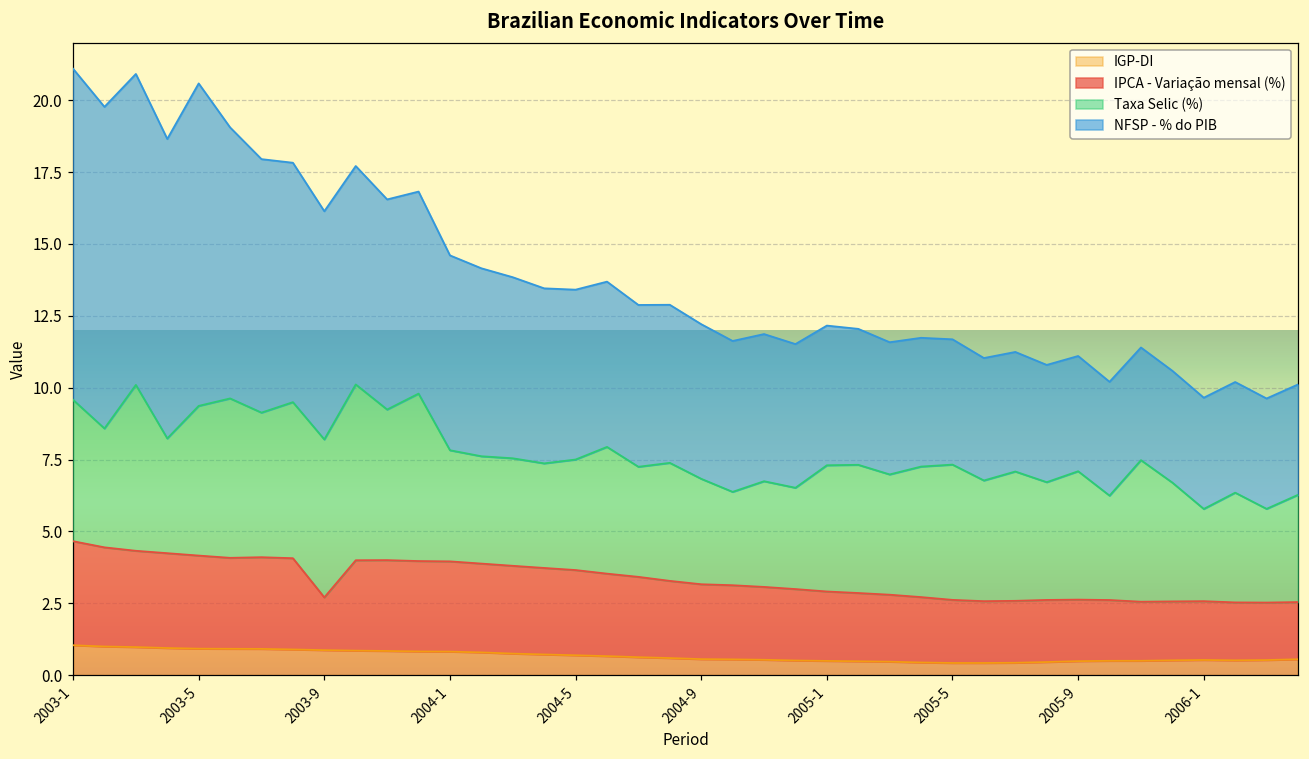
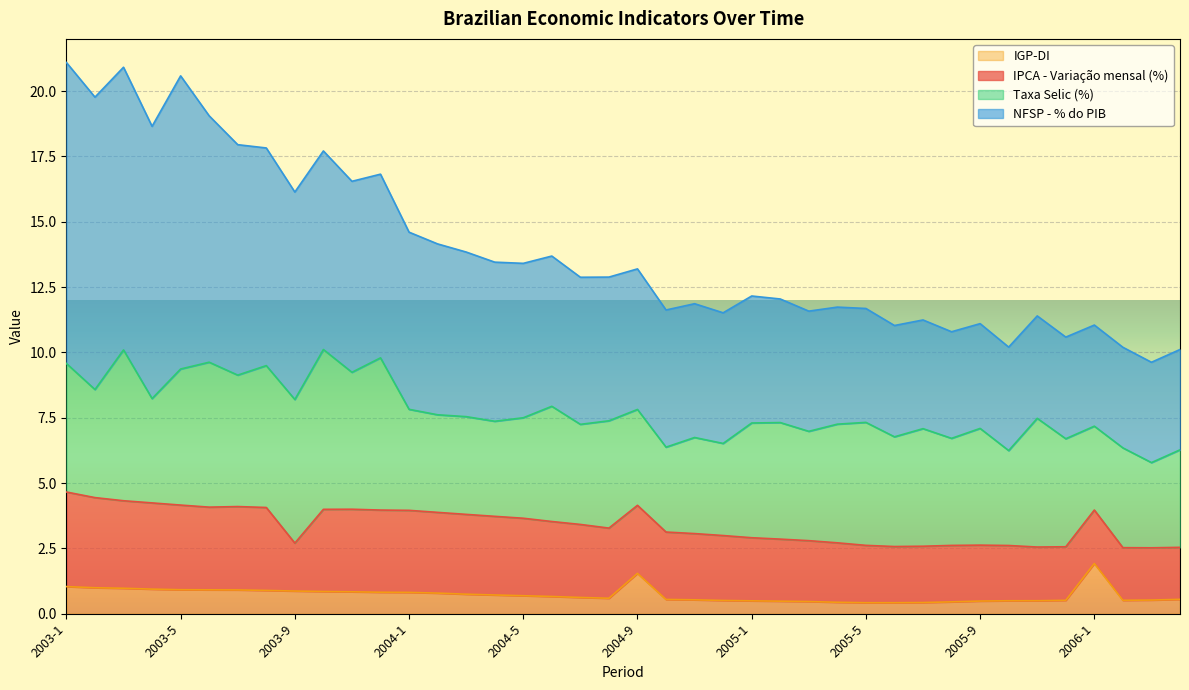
IGP-DI, 2004-9: 0.6 -> 1.5
IGP-DI, 2006-1: 0.5 -> 1.9
